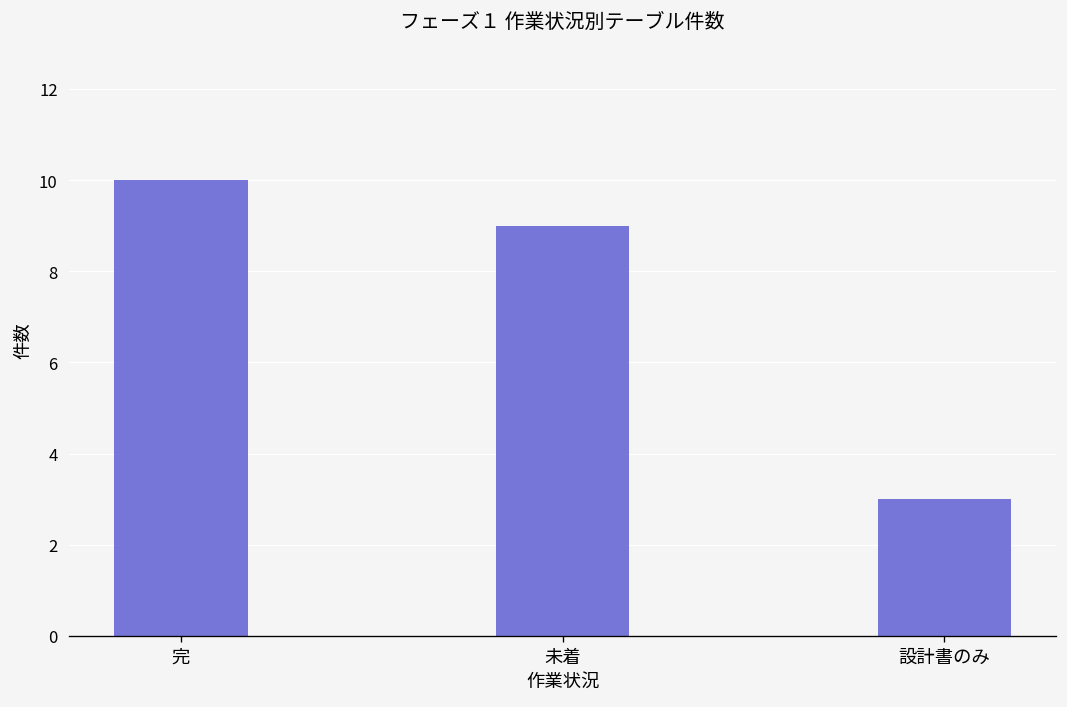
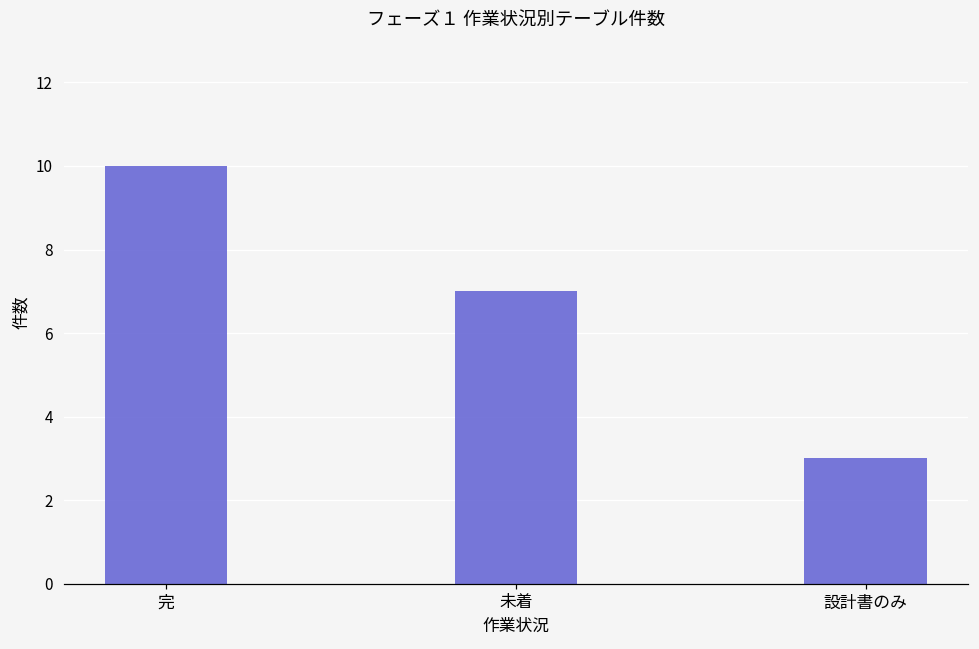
未着: 9 -> 7
